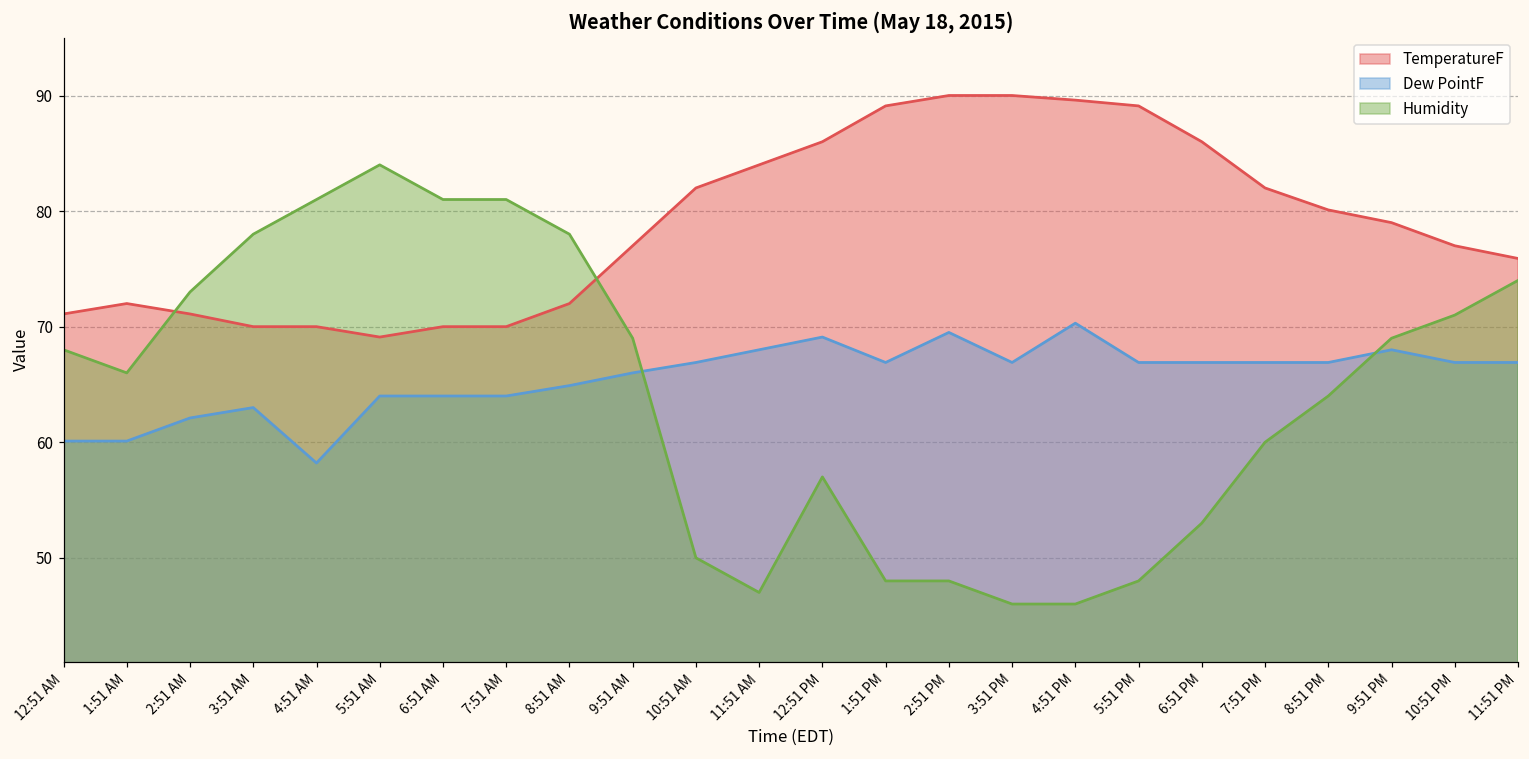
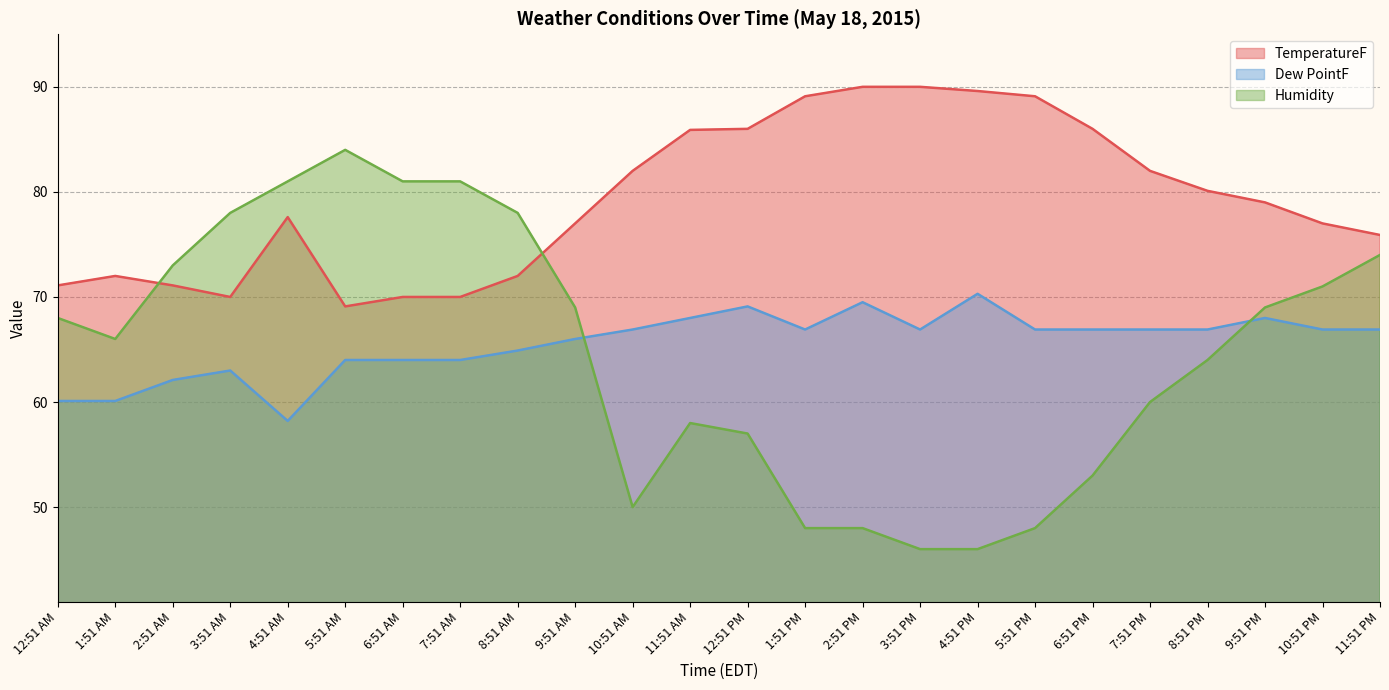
TemperatureF, 4:51 AM: 70.0 -> 77.6
TemperatureF, 11:51 AM: 84.0 -> 85.9
Humidity, 11:51 AM: 47 -> 58
